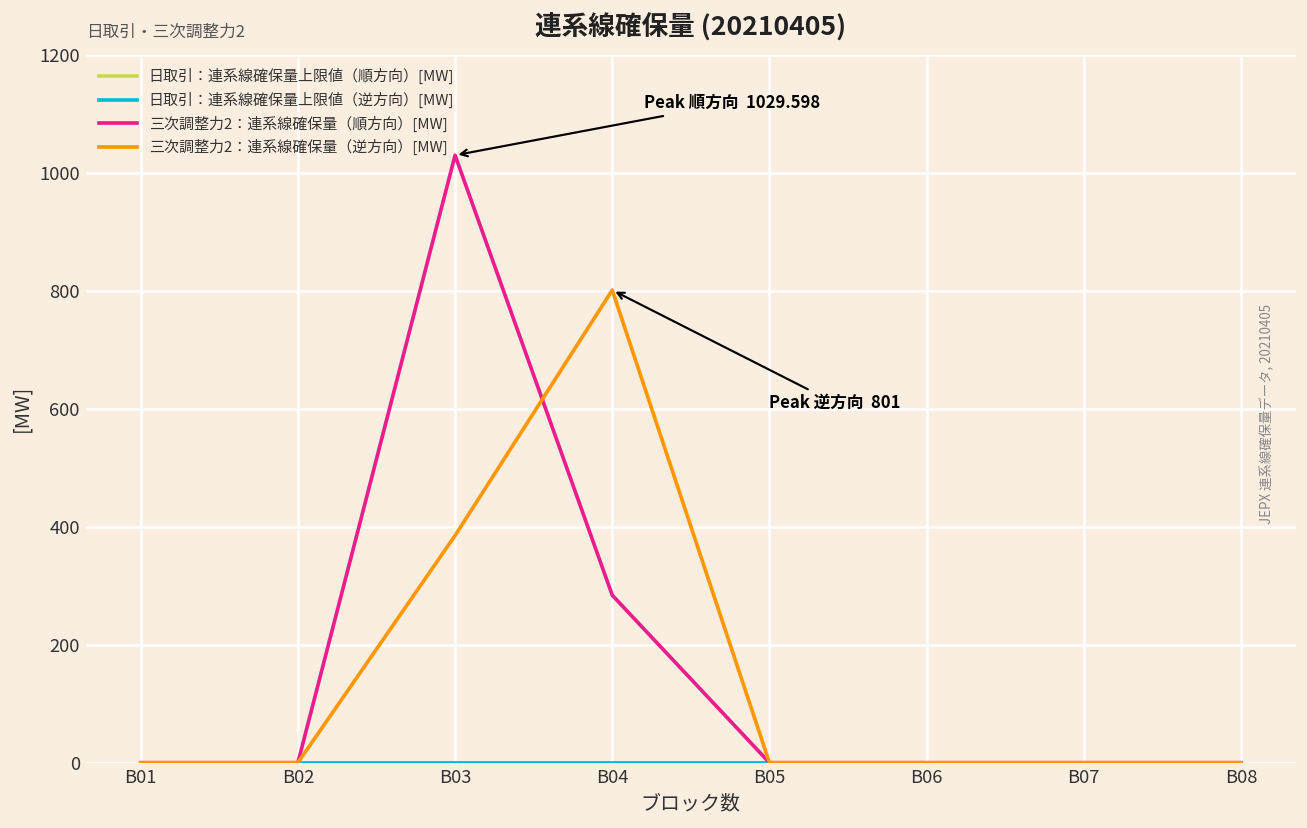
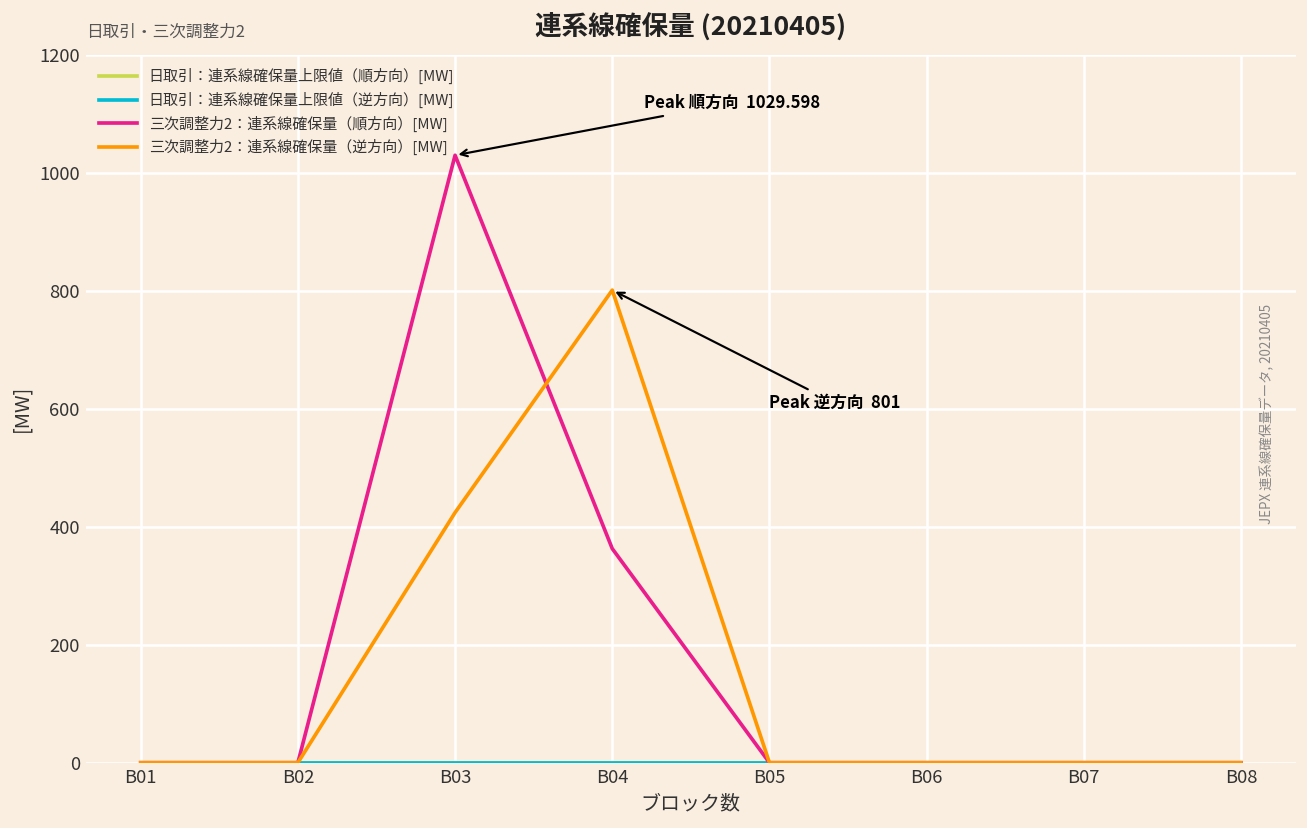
三次調整力2：連系線確保量（逆方向）[MW], B03: 390 -> 420
三次調整力2：連系線確保量（順方向）[MW], B04: 280 -> 360
